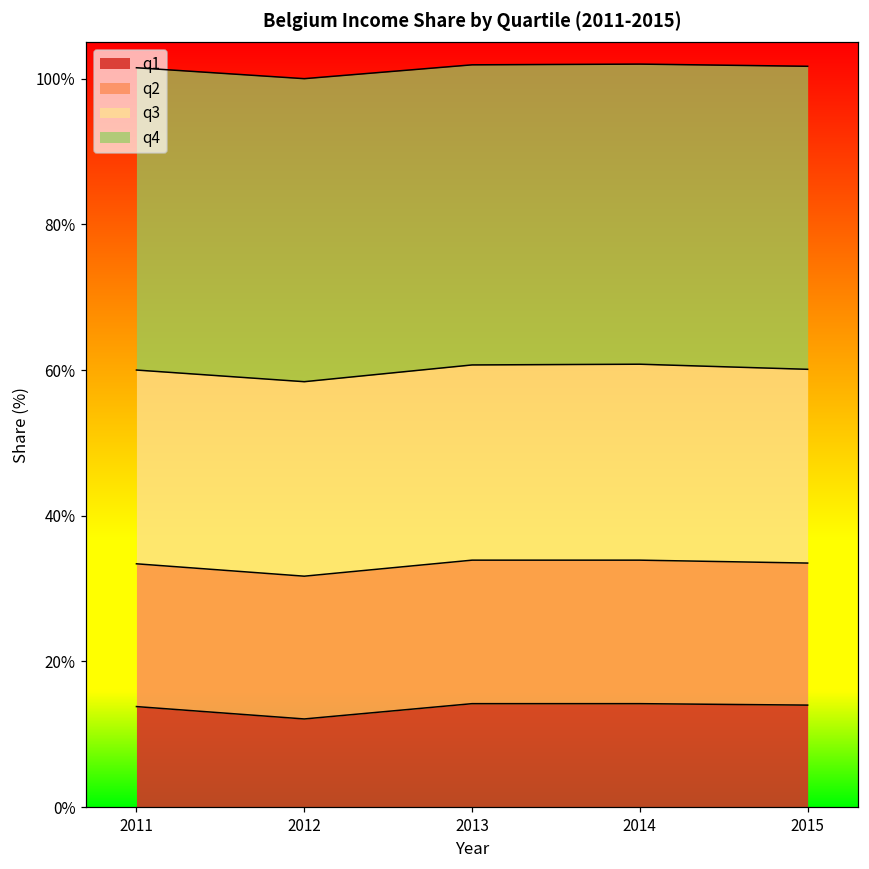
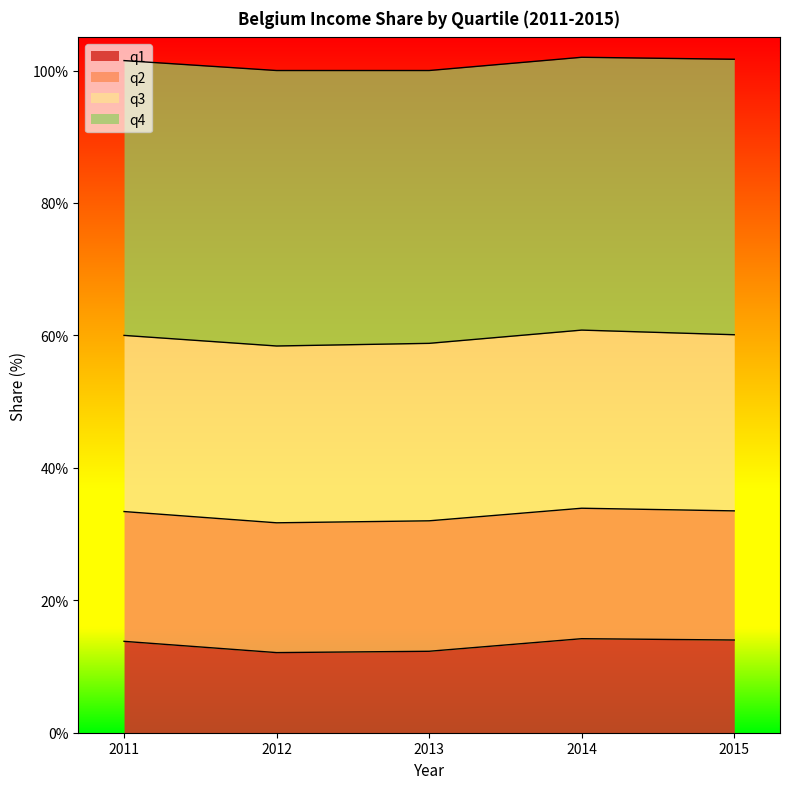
q1, 2013: 14% -> 12%
